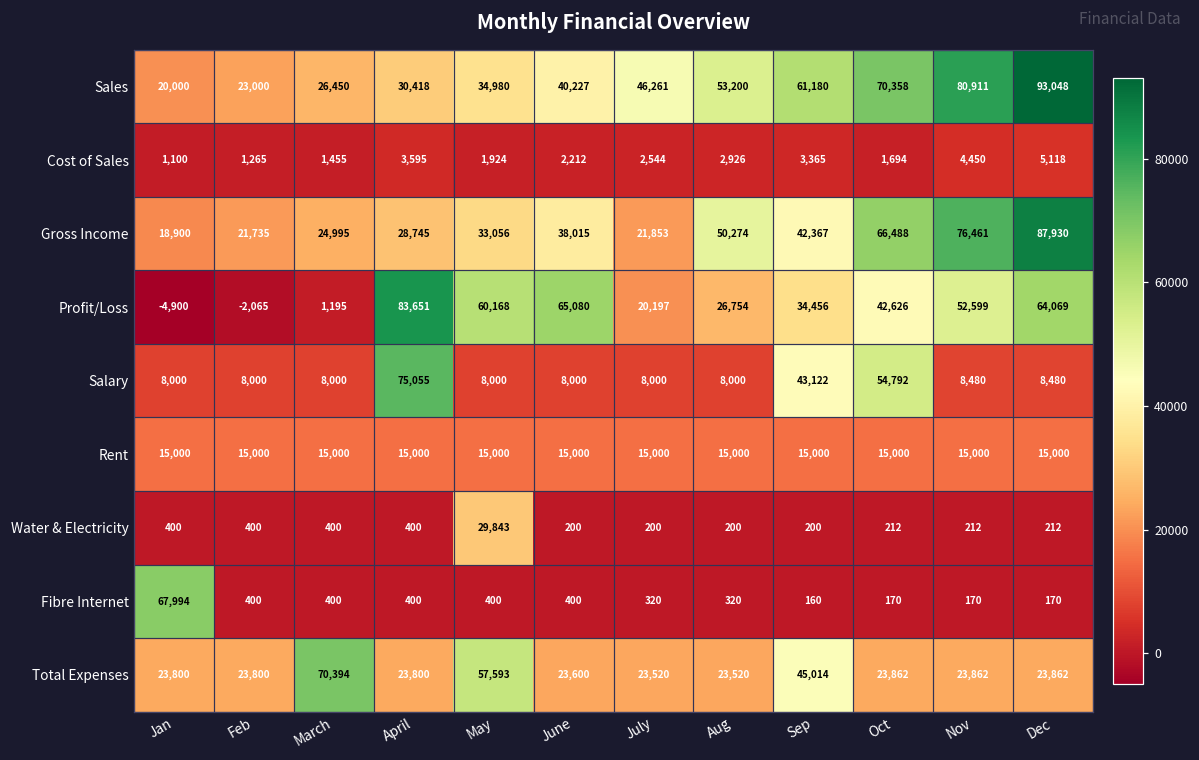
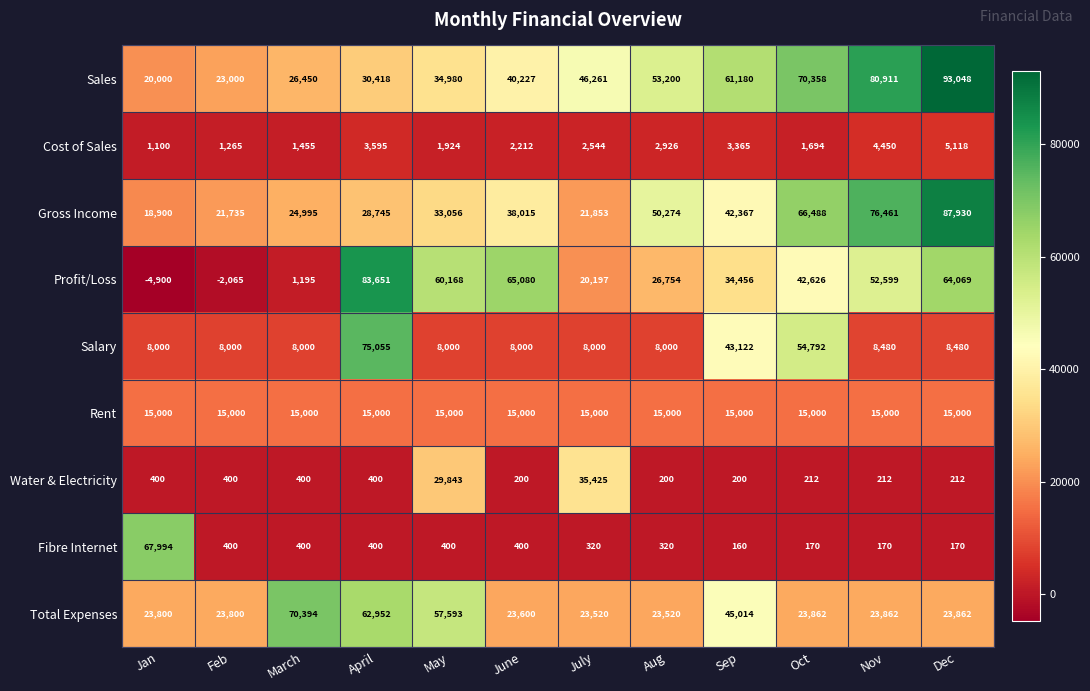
Water & Electricity, July: 200 -> 35,425
Total Expenses, April: 23,800 -> 62,952
